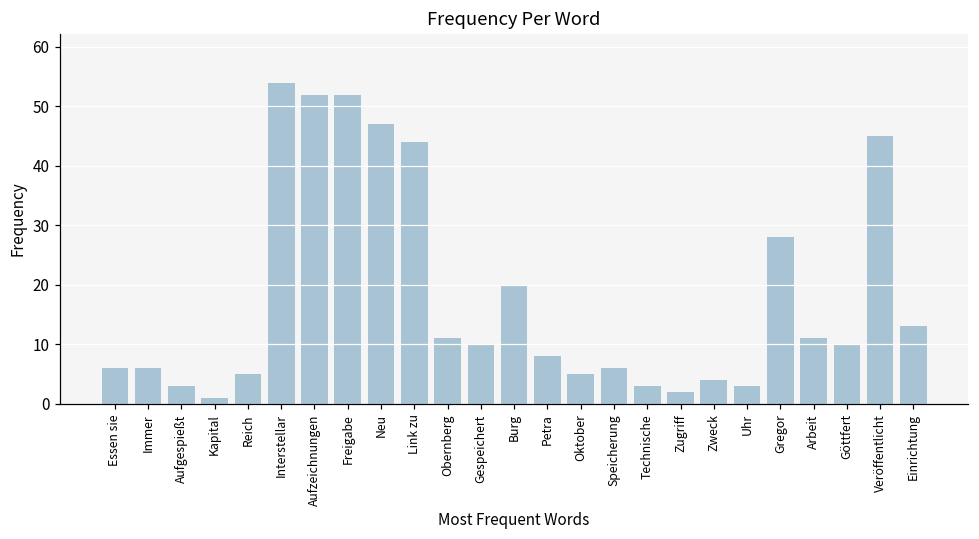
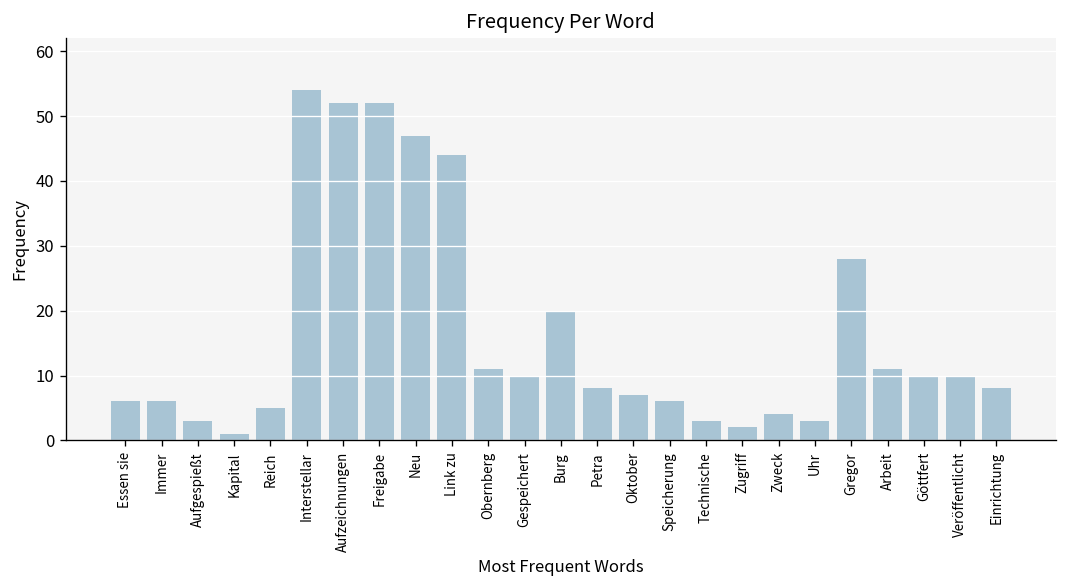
Oktober: 5 -> 7
Veröffentlicht: 45 -> 10
Einrichtung: 13 -> 8
